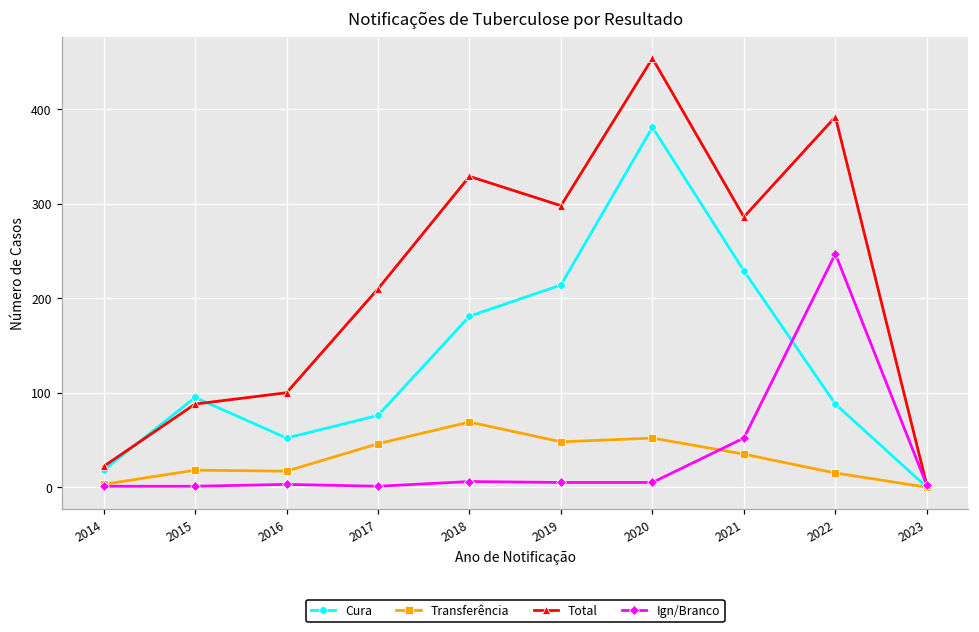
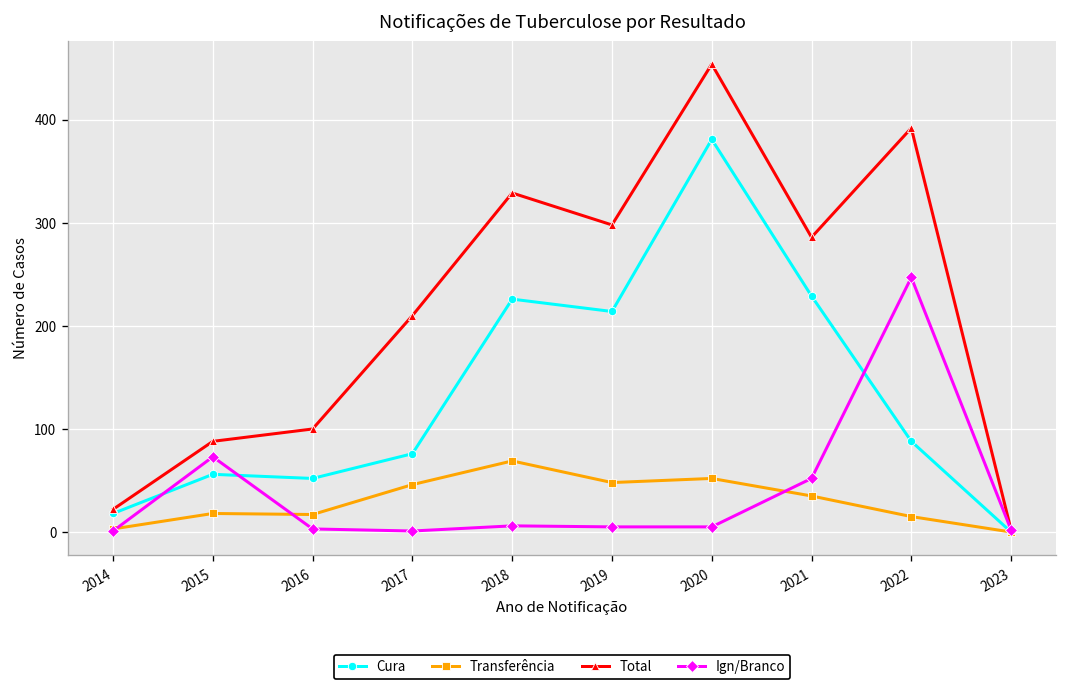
Cura, 2015: 100 -> 60
Ign/Branco, 2015: 0 -> 70
Cura, 2018: 180 -> 230
